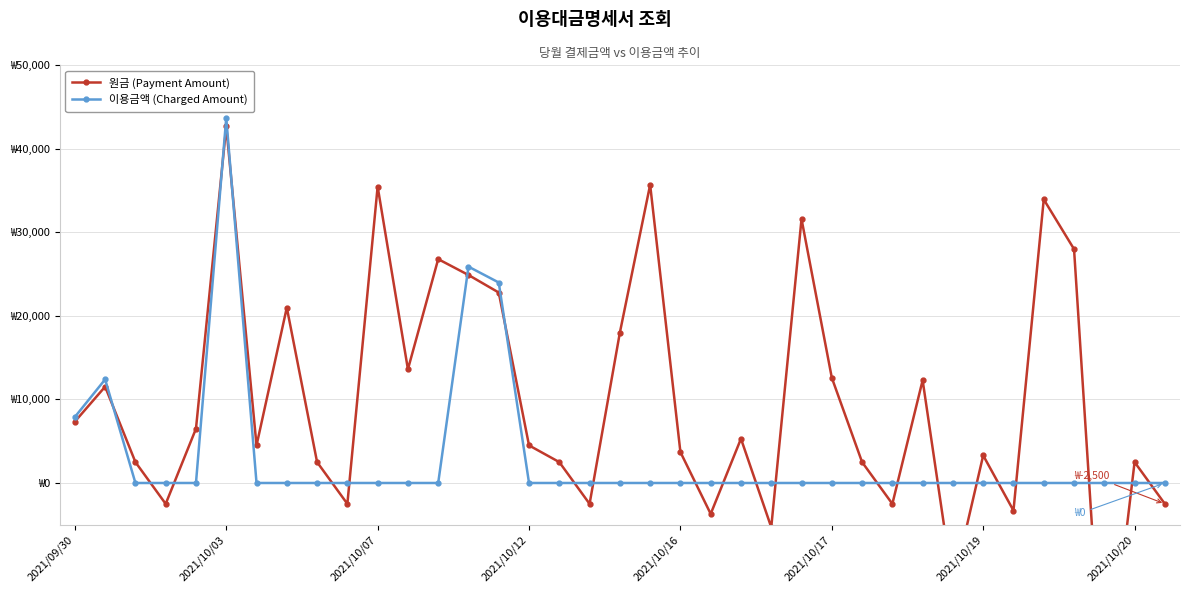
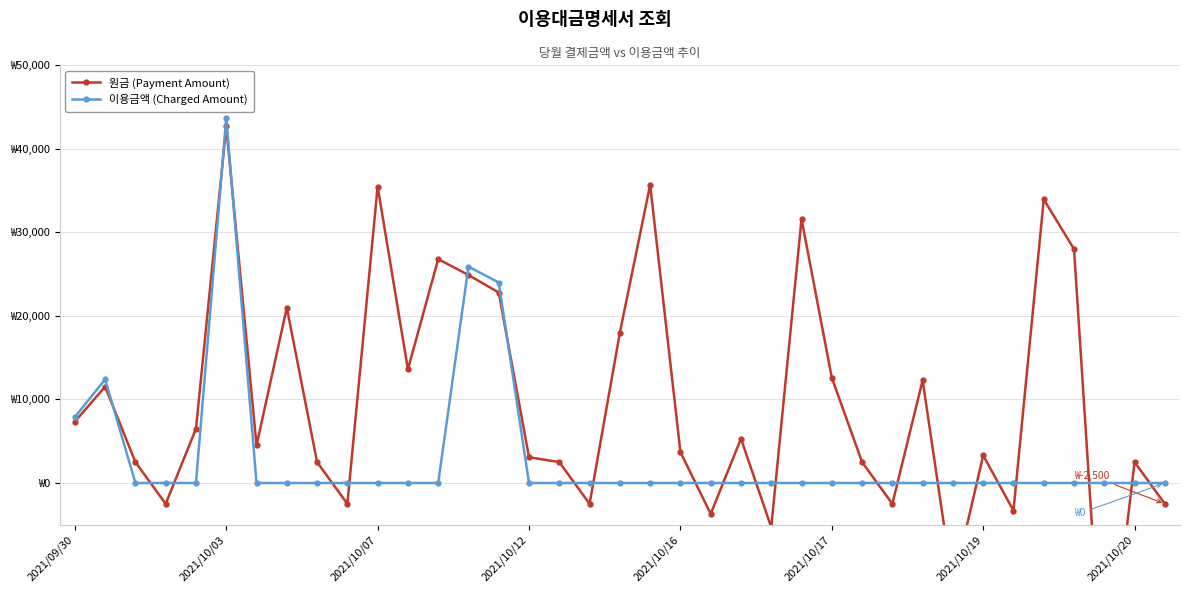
원금 (Payment Amount), 2021/10/12: ₩5,000 -> ₩3,000
